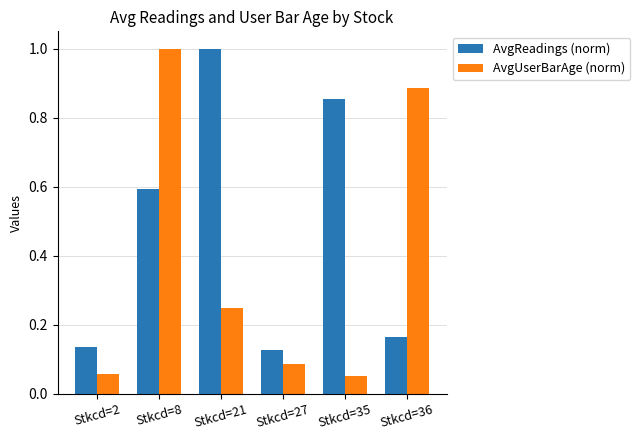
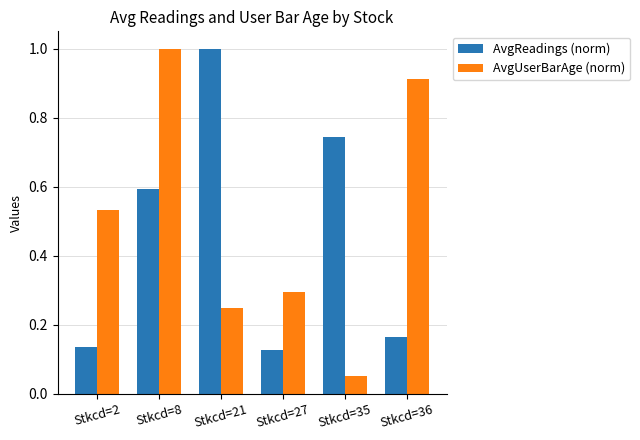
AvgUserBarAge (norm), Stkcd=2: 0.06 -> 0.53
AvgUserBarAge (norm), Stkcd=27: 0.09 -> 0.30
AvgReadings (norm), Stkcd=35: 0.85 -> 0.74
AvgUserBarAge (norm), Stkcd=36: 0.89 -> 0.91
